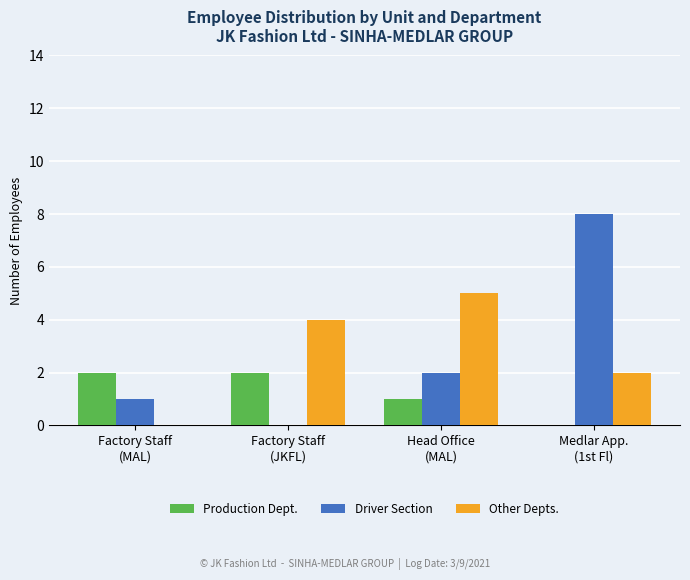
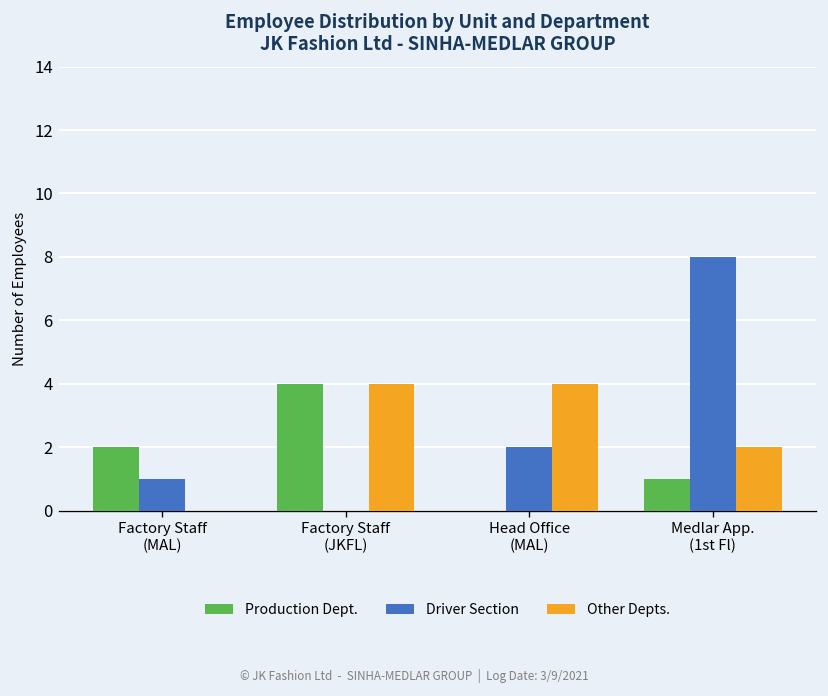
Production Dept., Factory Staff (JKFL): 2 -> 4
Production Dept., Head Office (MAL): 1 -> 0
Other Depts., Head Office (MAL): 5 -> 4
Production Dept., Medlar App. (1st Fl): 0 -> 1
